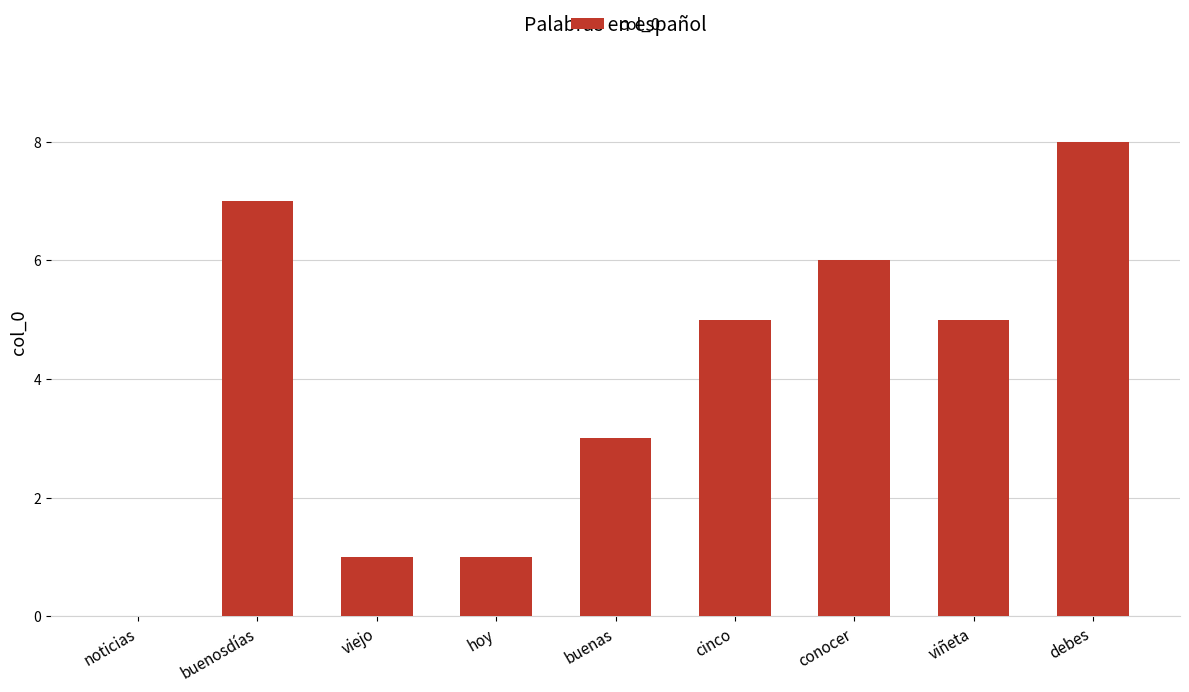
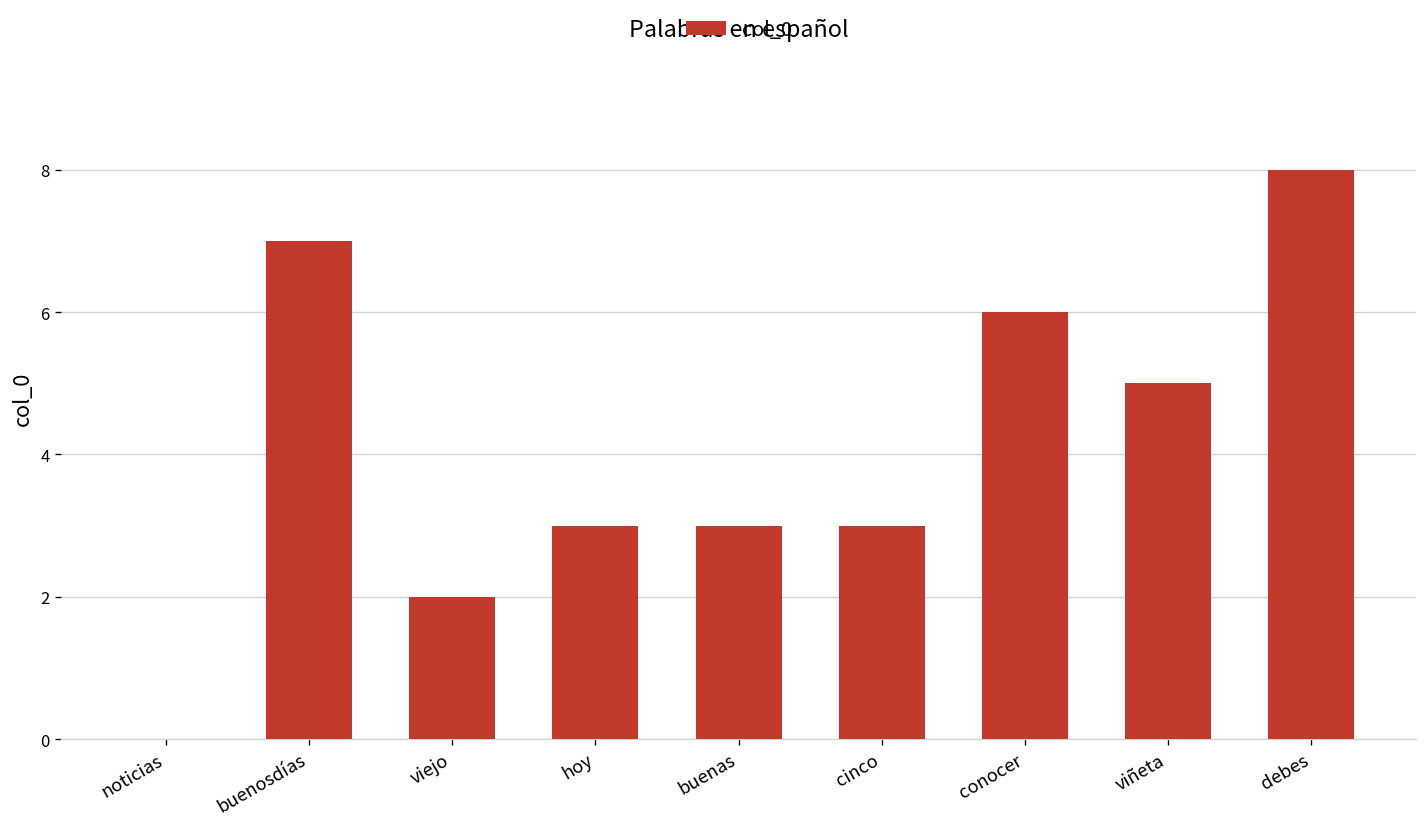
viejo: 1 -> 2
hoy: 1 -> 3
cinco: 5 -> 3
